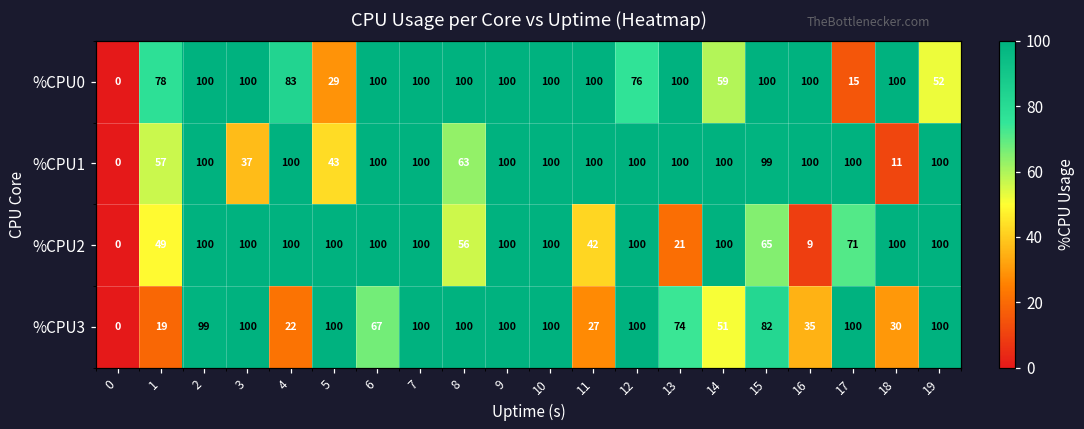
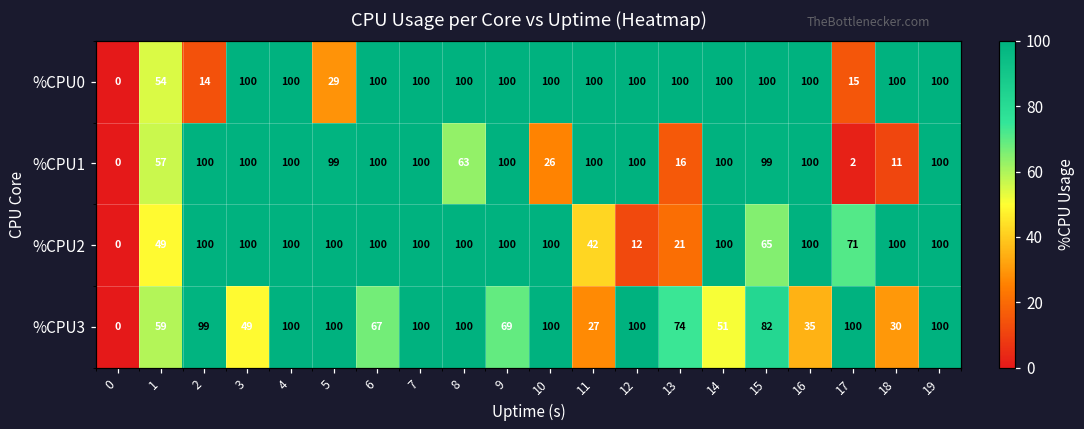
%CPU0, 1: 78 -> 54
%CPU0, 2: 100 -> 14
%CPU0, 4: 83 -> 100
%CPU0, 12: 76 -> 100
%CPU0, 14: 59 -> 100
%CPU0, 19: 52 -> 100
%CPU1, 3: 37 -> 100
%CPU1, 5: 43 -> 99
%CPU1, 10: 100 -> 26
%CPU1, 13: 100 -> 16
%CPU1, 17: 100 -> 2
%CPU2, 8: 56 -> 100
%CPU2, 12: 100 -> 12
%CPU2, 16: 9 -> 100
%CPU3, 1: 19 -> 59
%CPU3, 3: 100 -> 49
%CPU3, 4: 22 -> 100
%CPU3, 9: 100 -> 69
